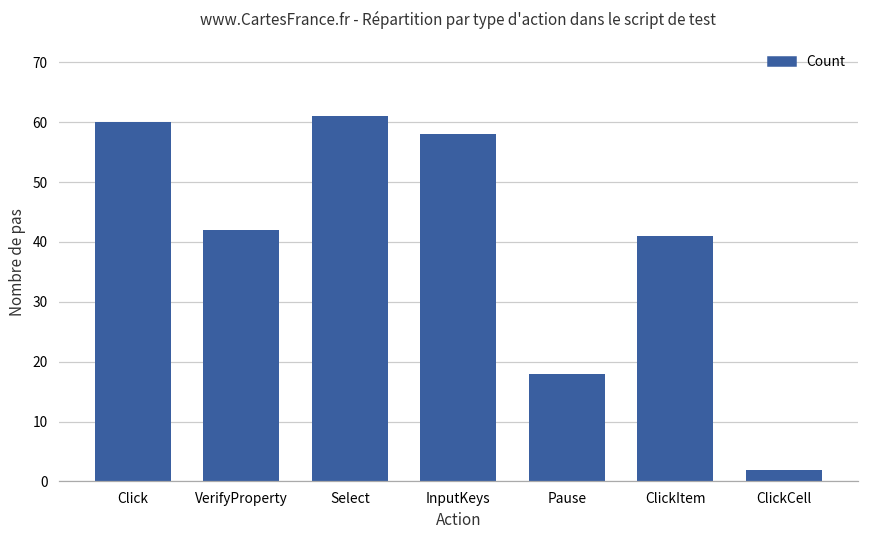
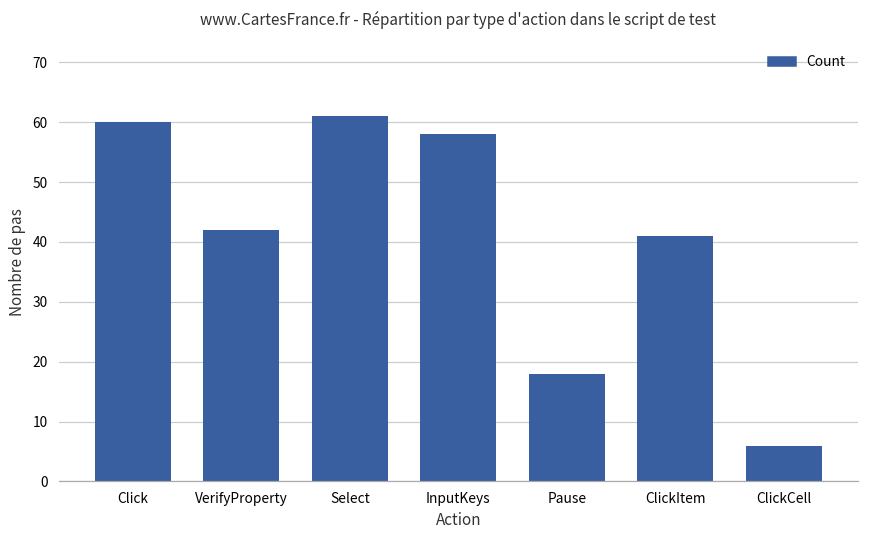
ClickCell: 2 -> 6
